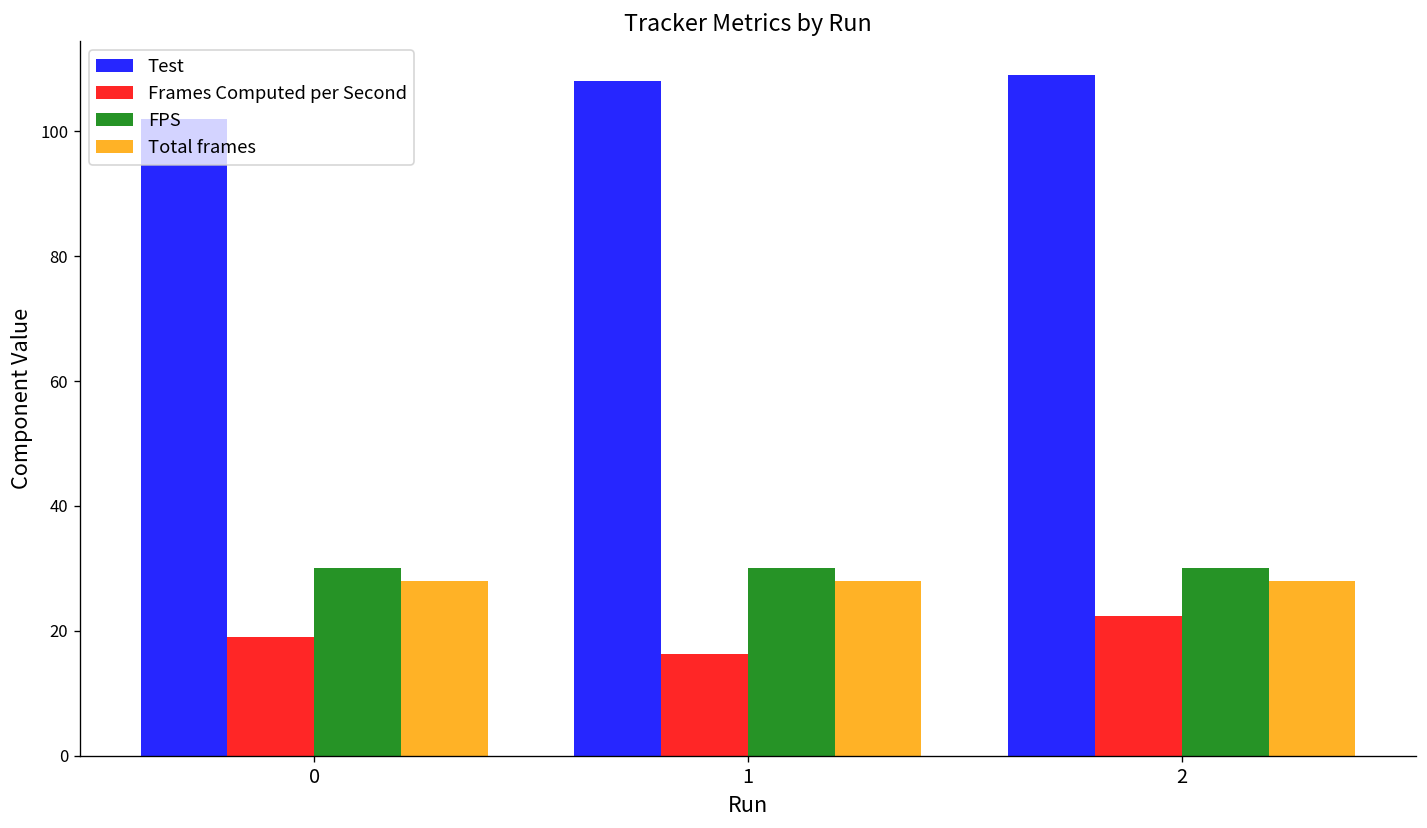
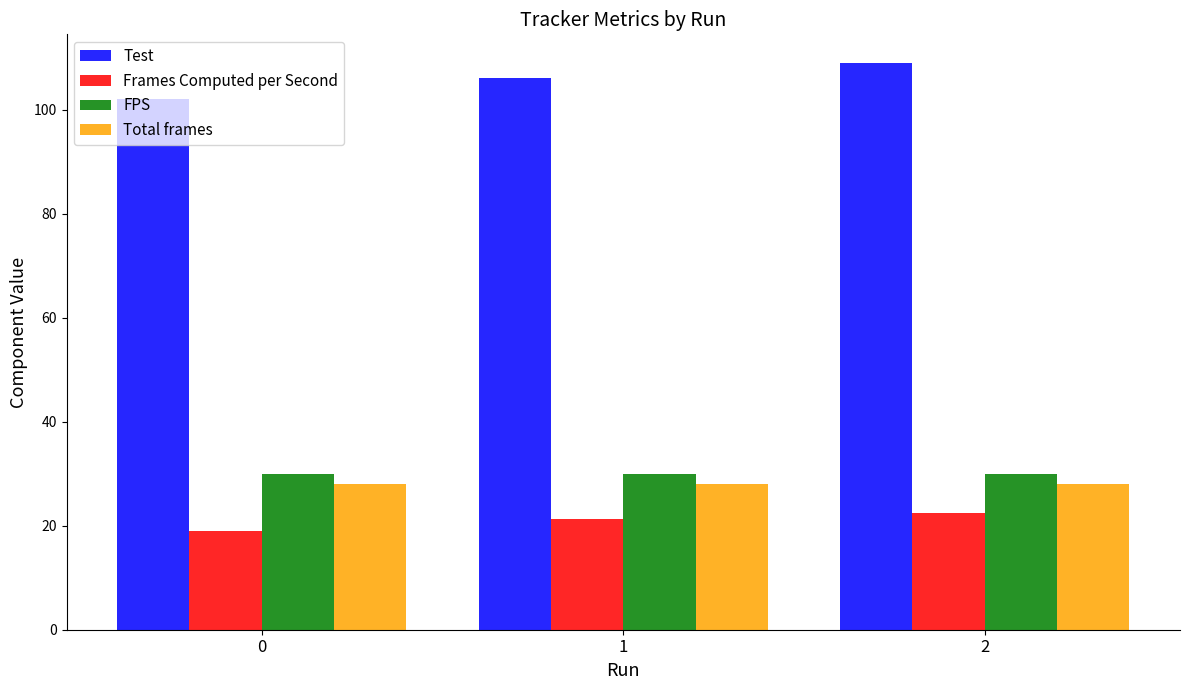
Test, 1: 108 -> 106
Frames Computed per Second, 1: 16 -> 21
